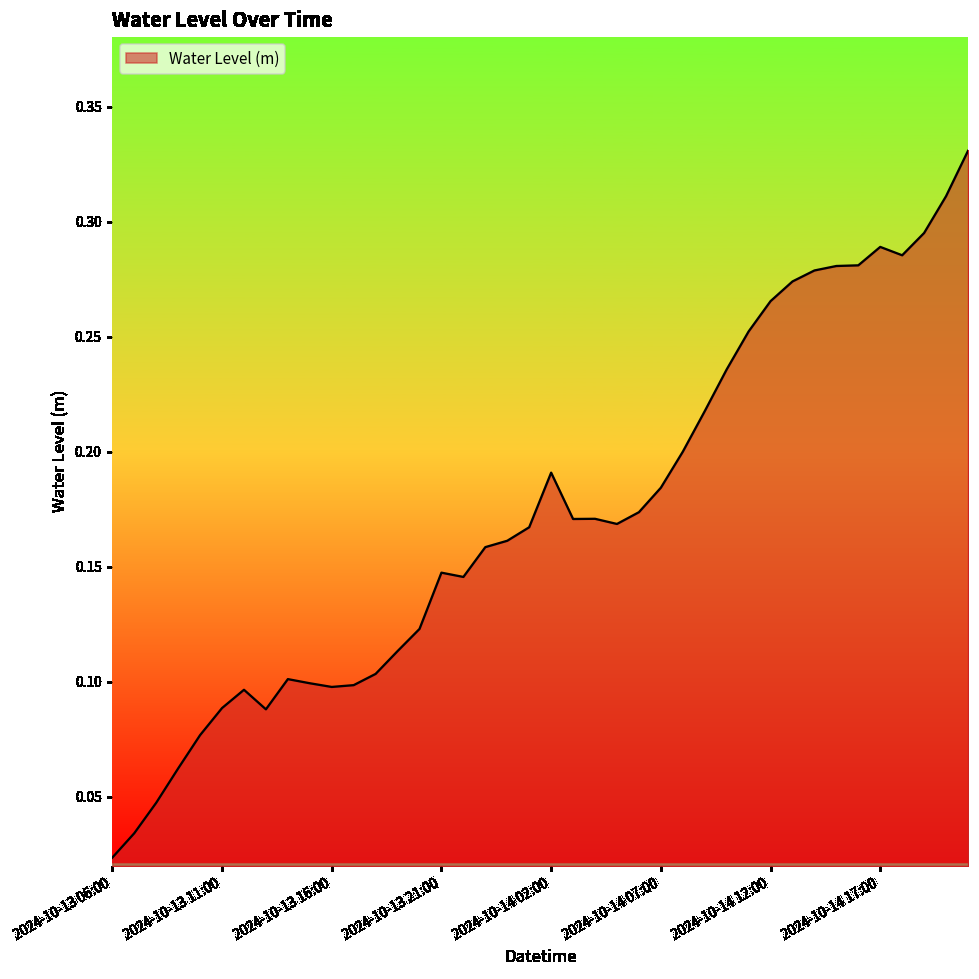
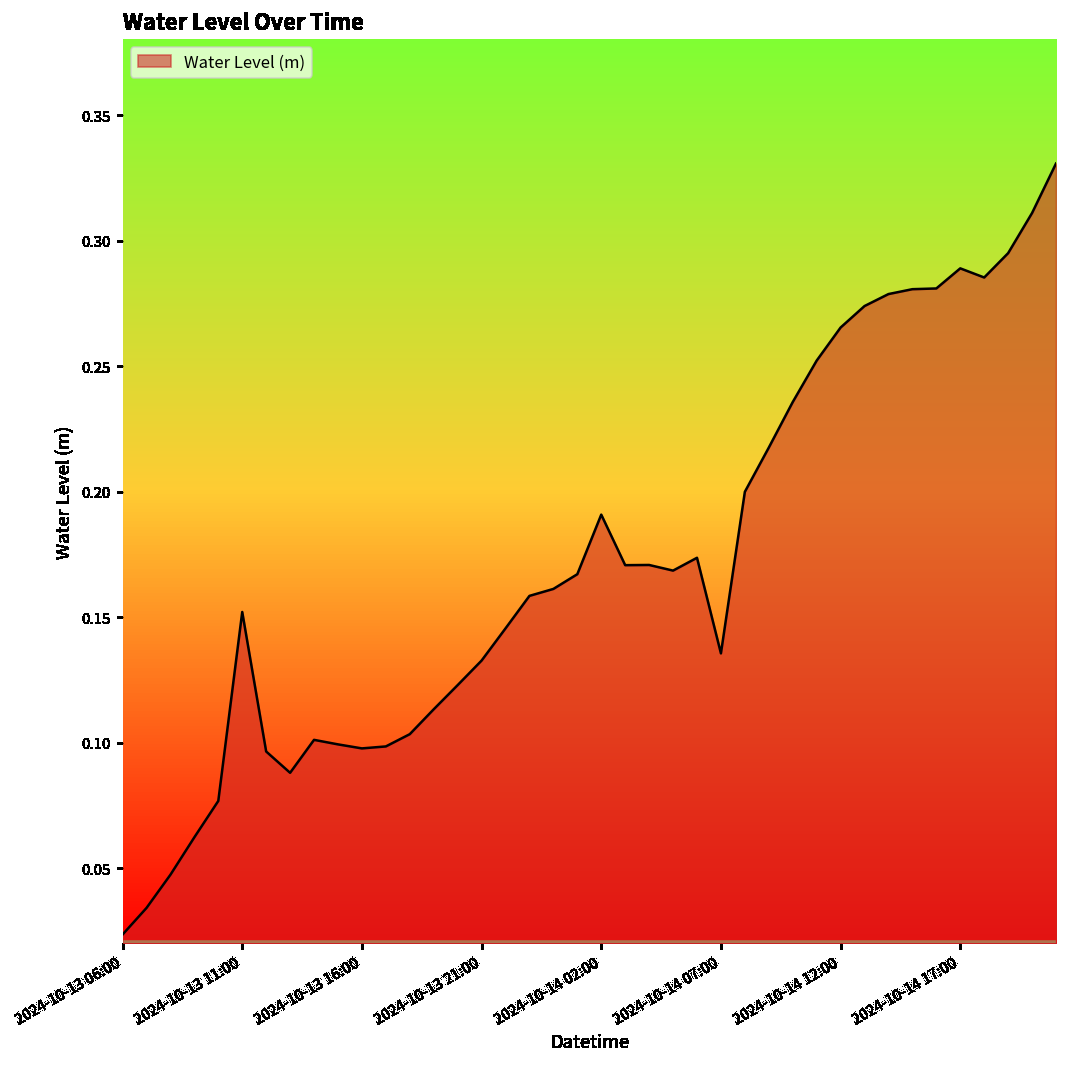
2024-10-13 11:00: 0.089 -> 0.152
2024-10-13 21:00: 0.147 -> 0.133
2024-10-14 07:00: 0.184 -> 0.136
